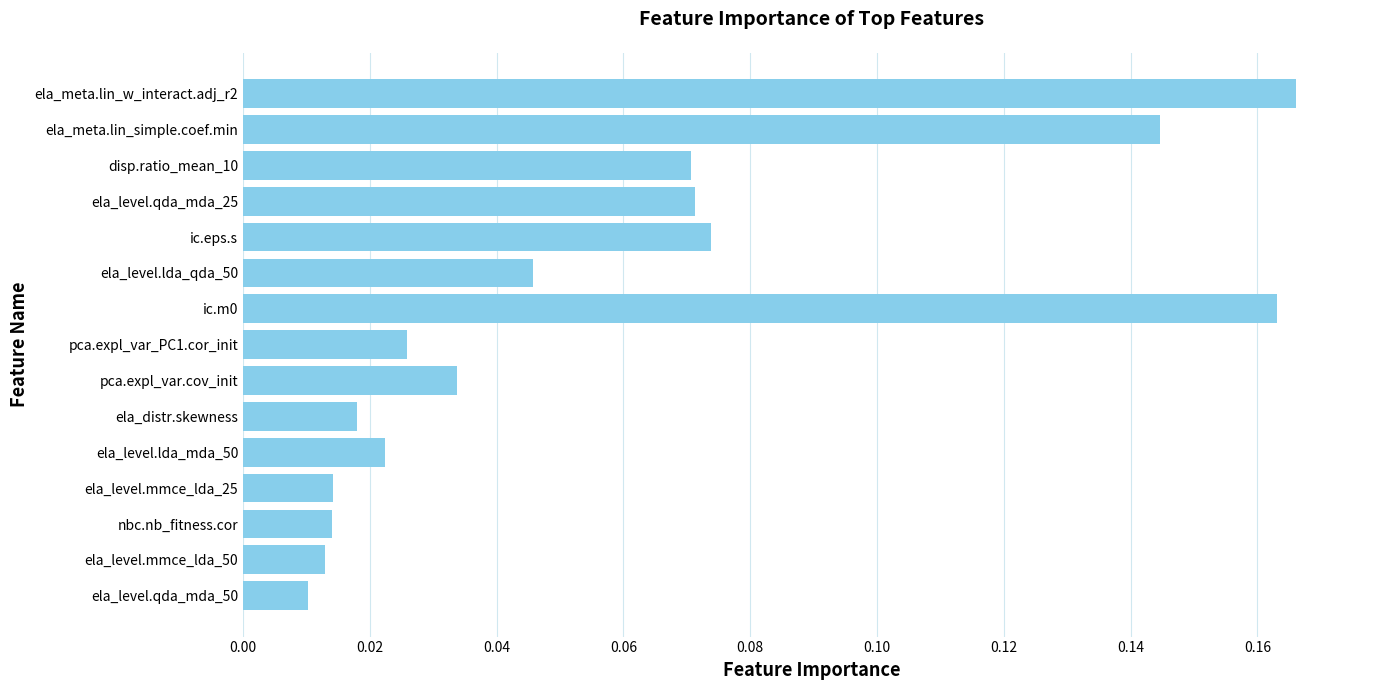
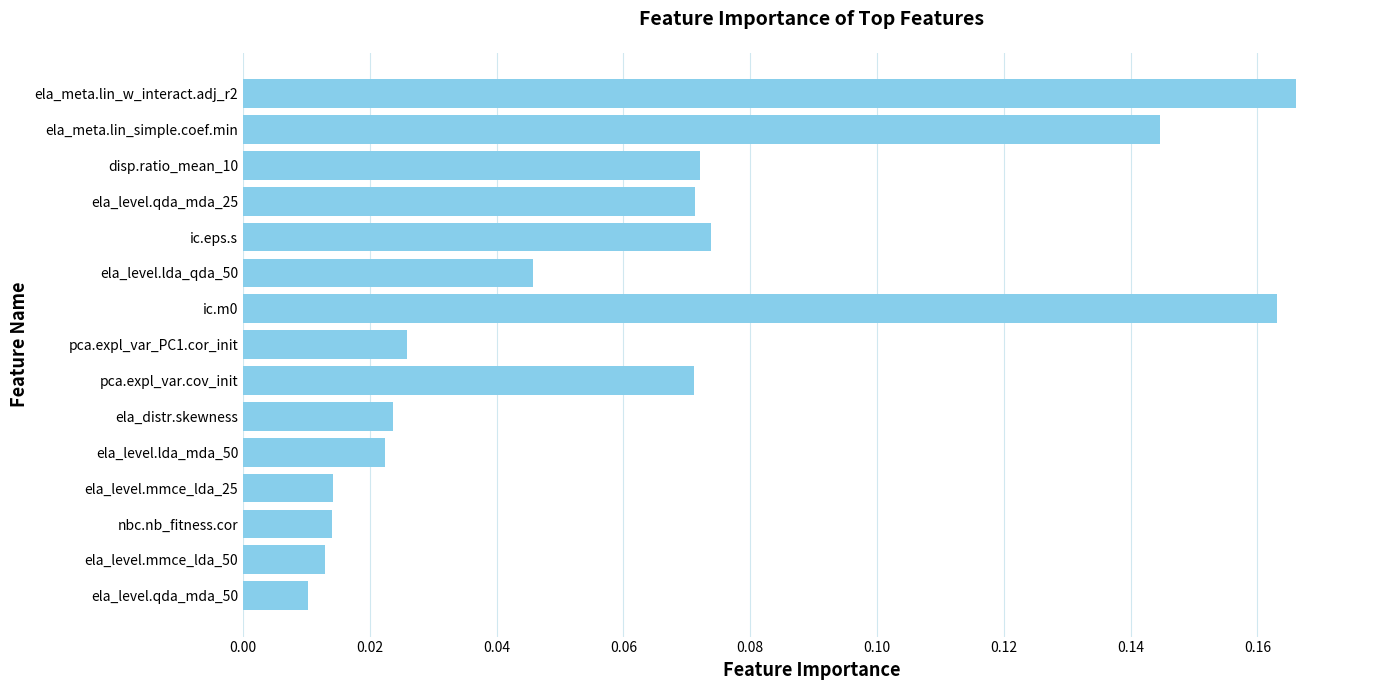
disp.ratio_mean_10: 0.071 -> 0.072
pca.expl_var.cov_init: 0.034 -> 0.071
ela_distr.skewness: 0.018 -> 0.024
